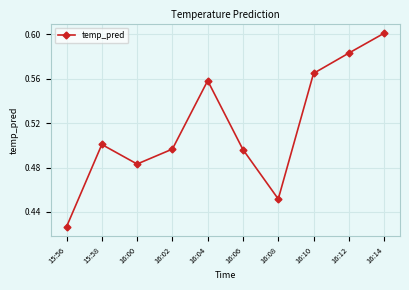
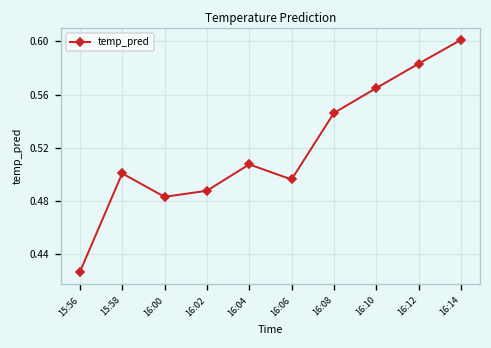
16:02: 0.497 -> 0.488
16:04: 0.558 -> 0.508
16:08: 0.452 -> 0.546
